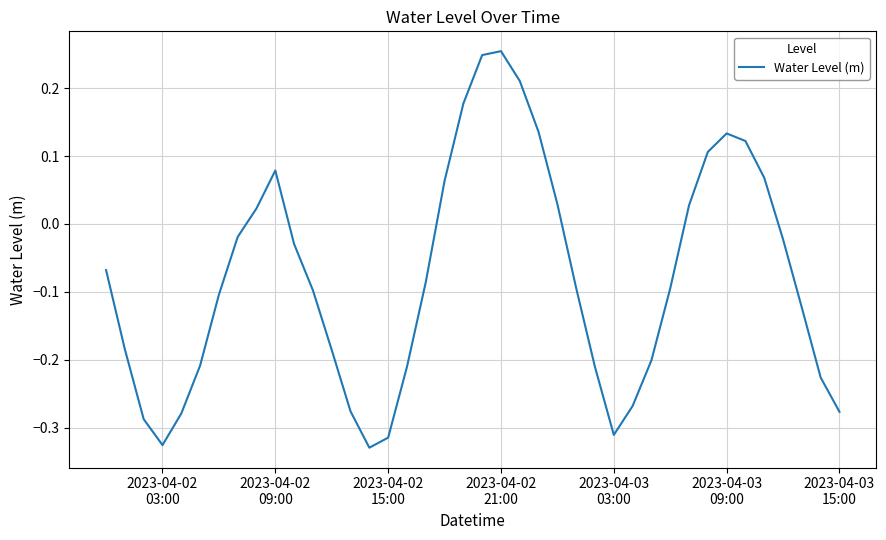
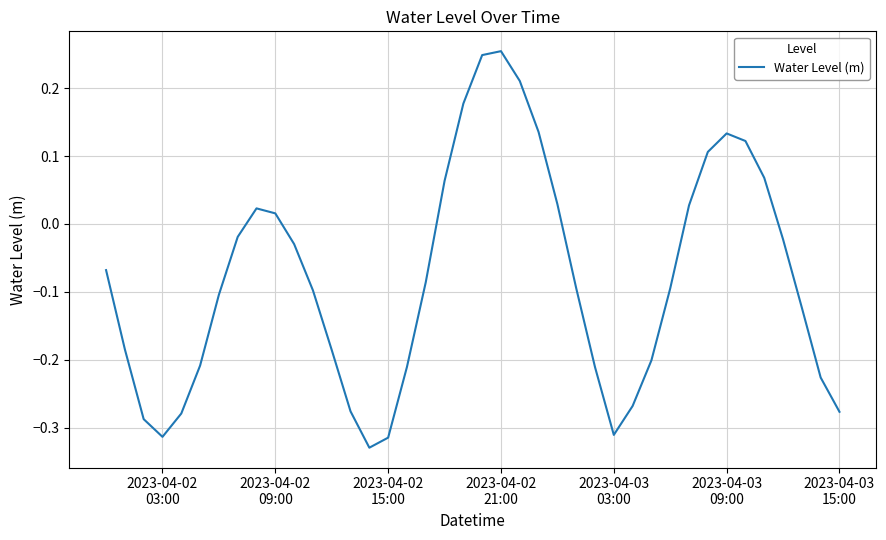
2023-04-02 03:00: -0.33 -> -0.31
2023-04-02 09:00: 0.08 -> 0.02
